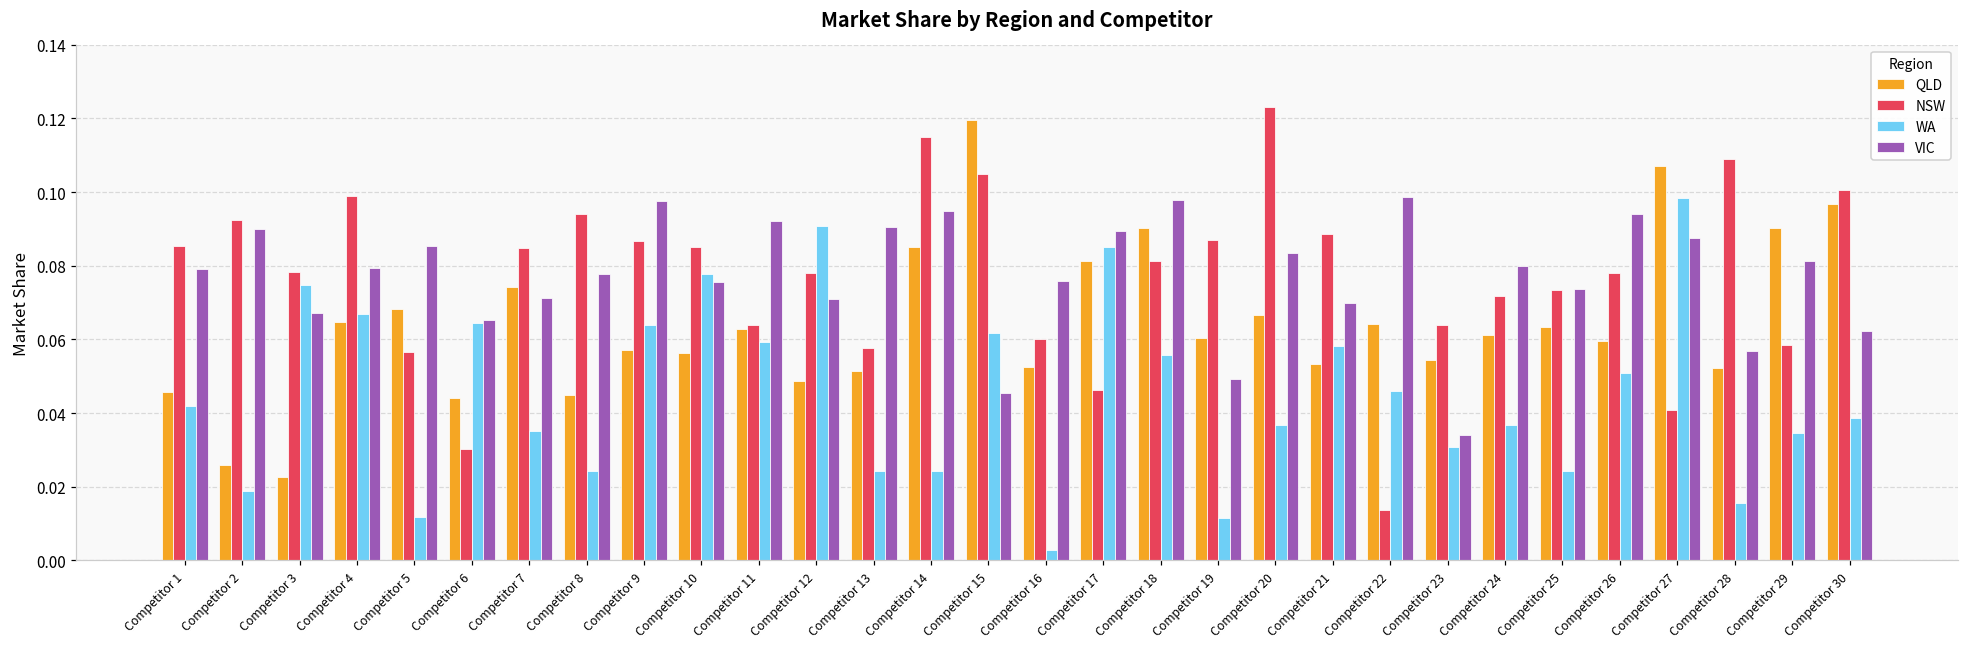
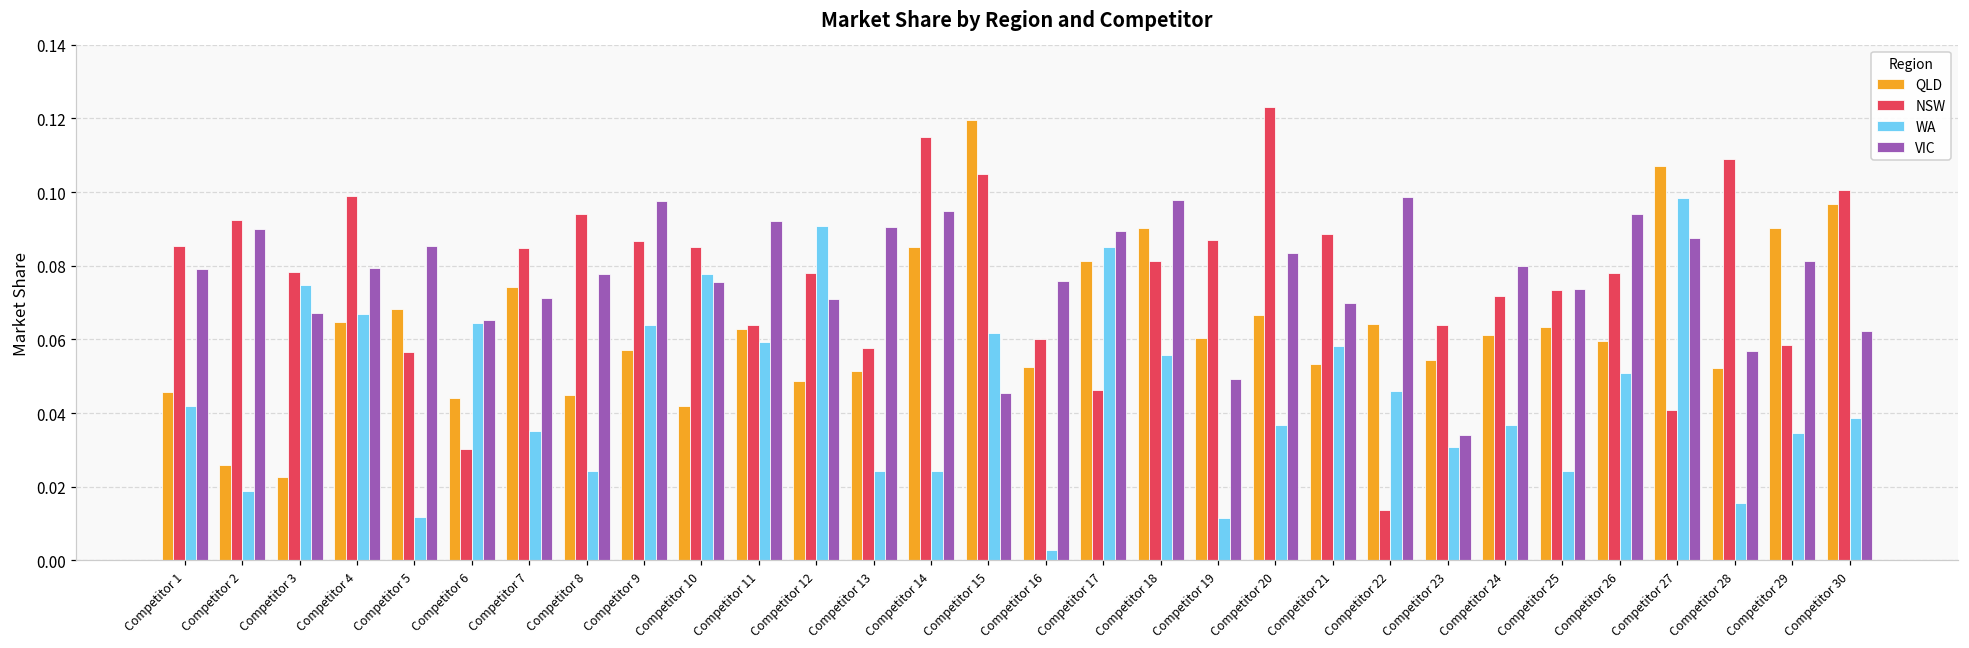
QLD, Competitor 10: 0.056 -> 0.042
